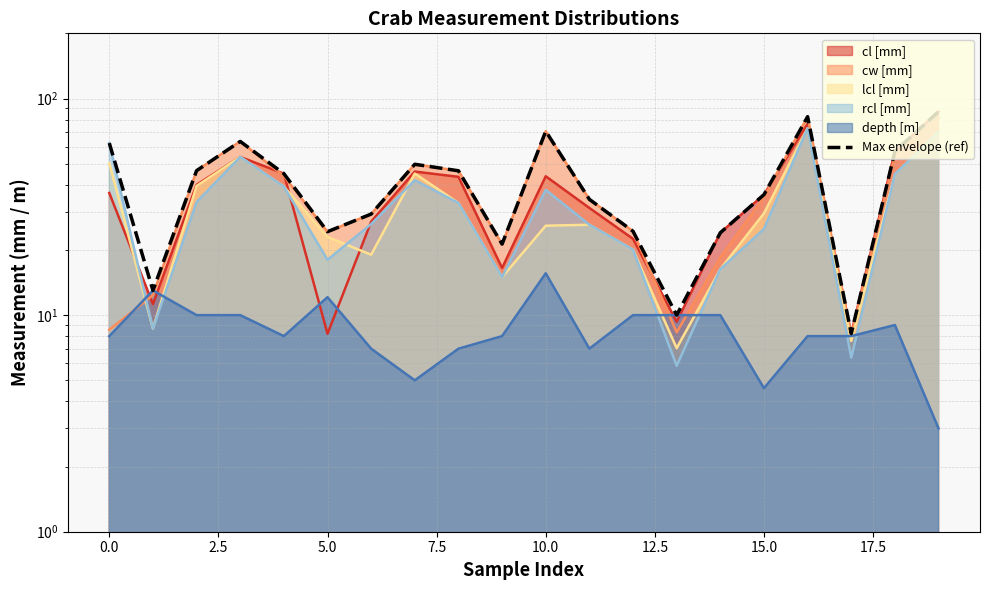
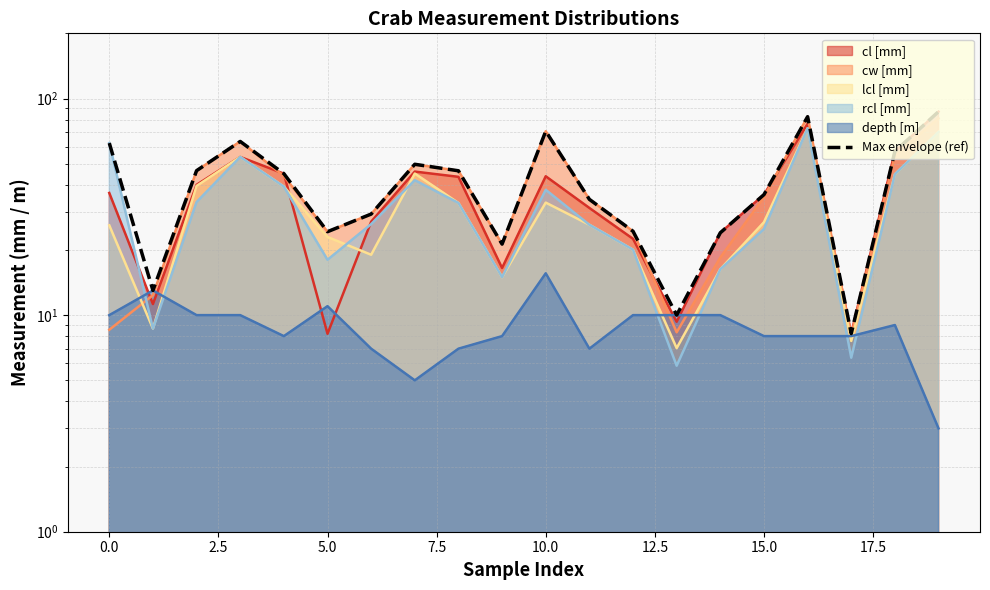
lcl [mm], 0.0: 50 -> 26
depth [m], 0.0: 8 -> 10
depth [m], 5.0: 12 -> 11
lcl [mm], 10.0: 26 -> 33
lcl [mm], 15.0: 30 -> 27
depth [m], 15.0: 4.6 -> 8.0
